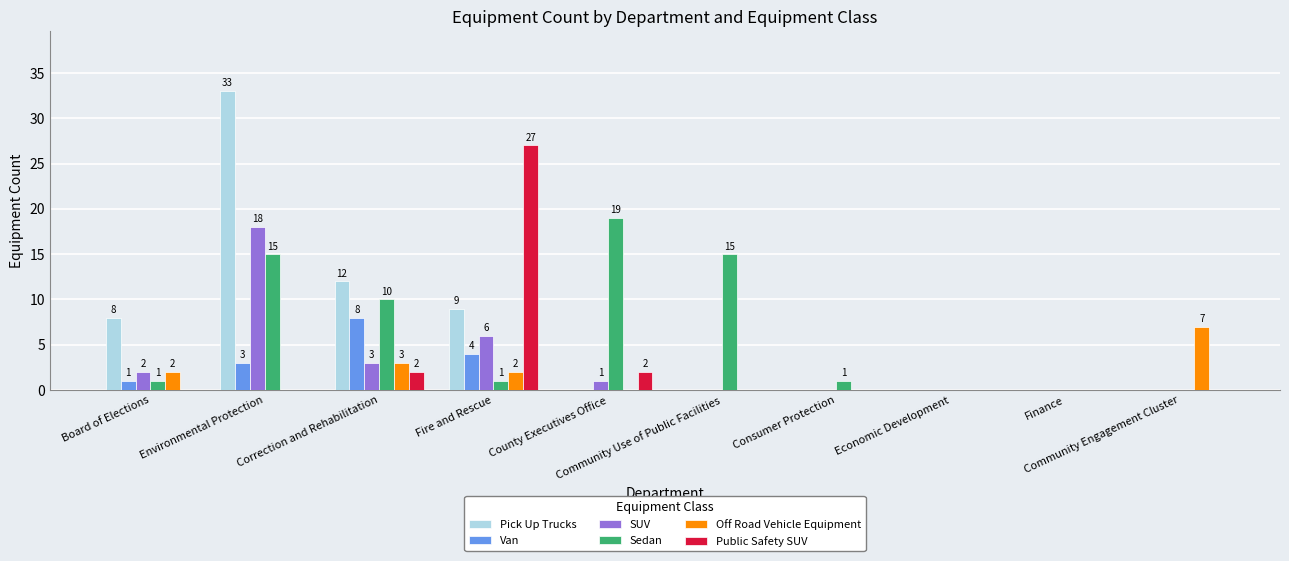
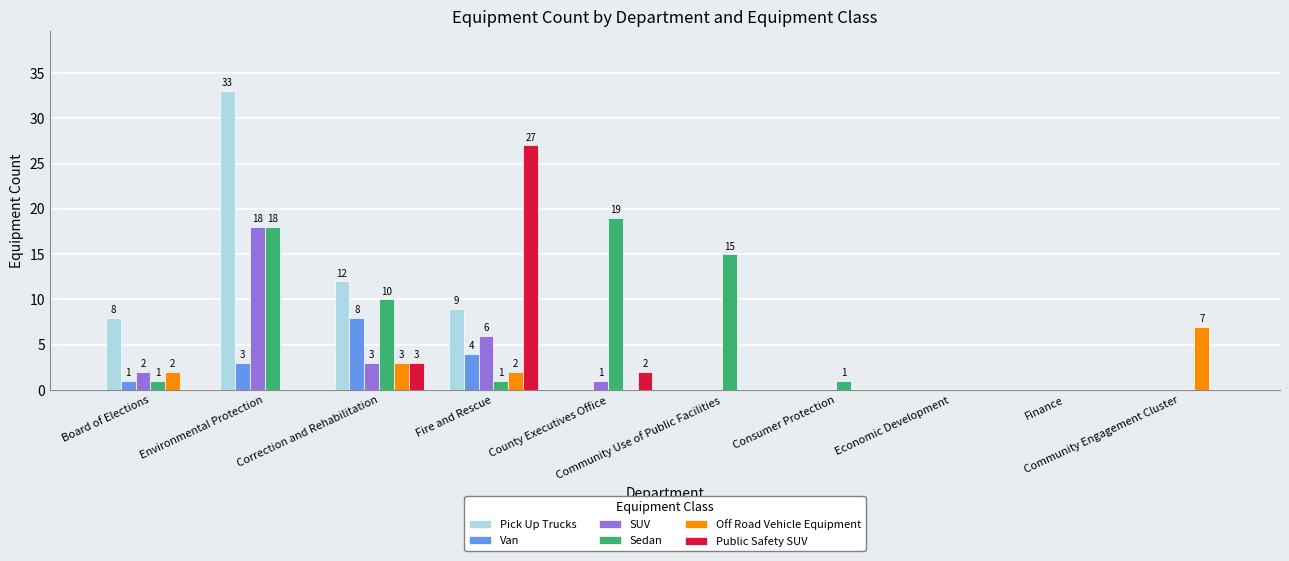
Sedan, Environmental Protection: 15 -> 18
Public Safety SUV, Correction and Rehabilitation: 2 -> 3
